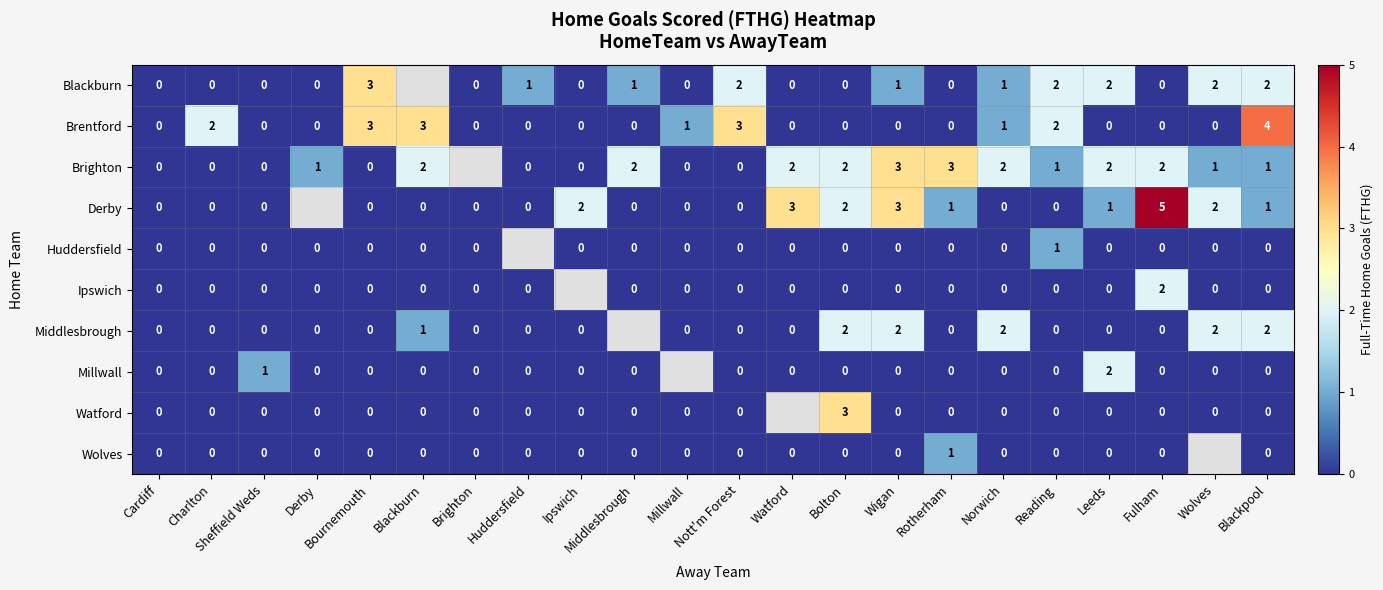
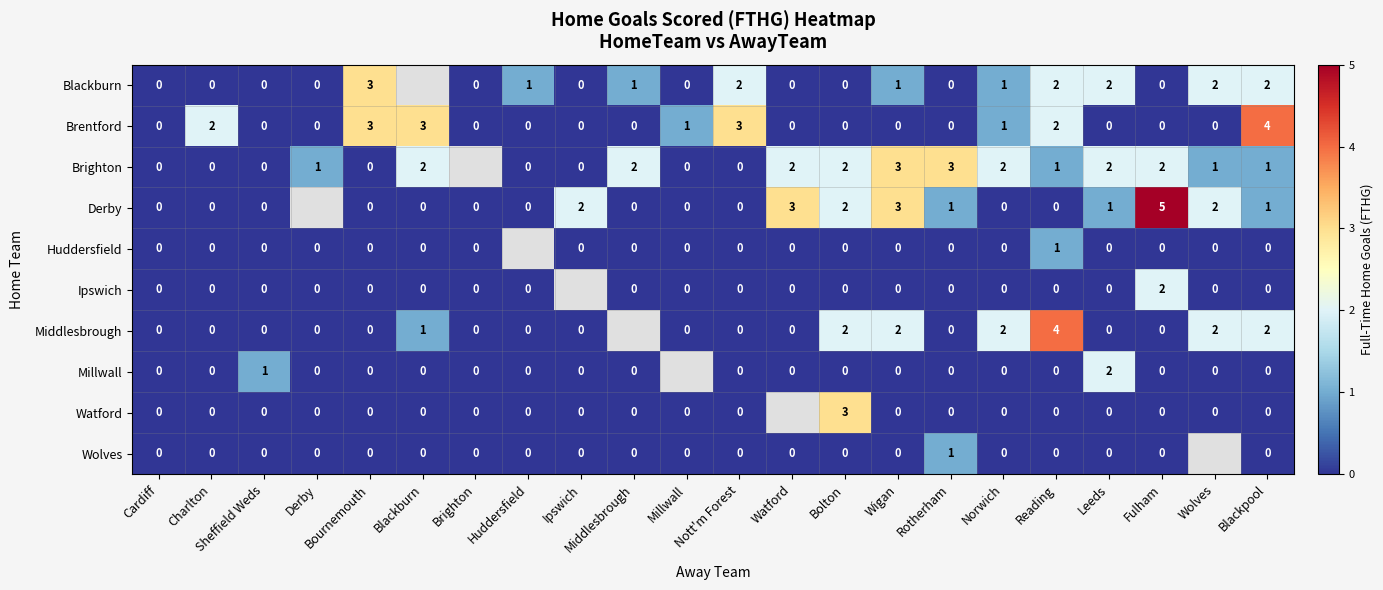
Middlesbrough, Reading: 0 -> 4
